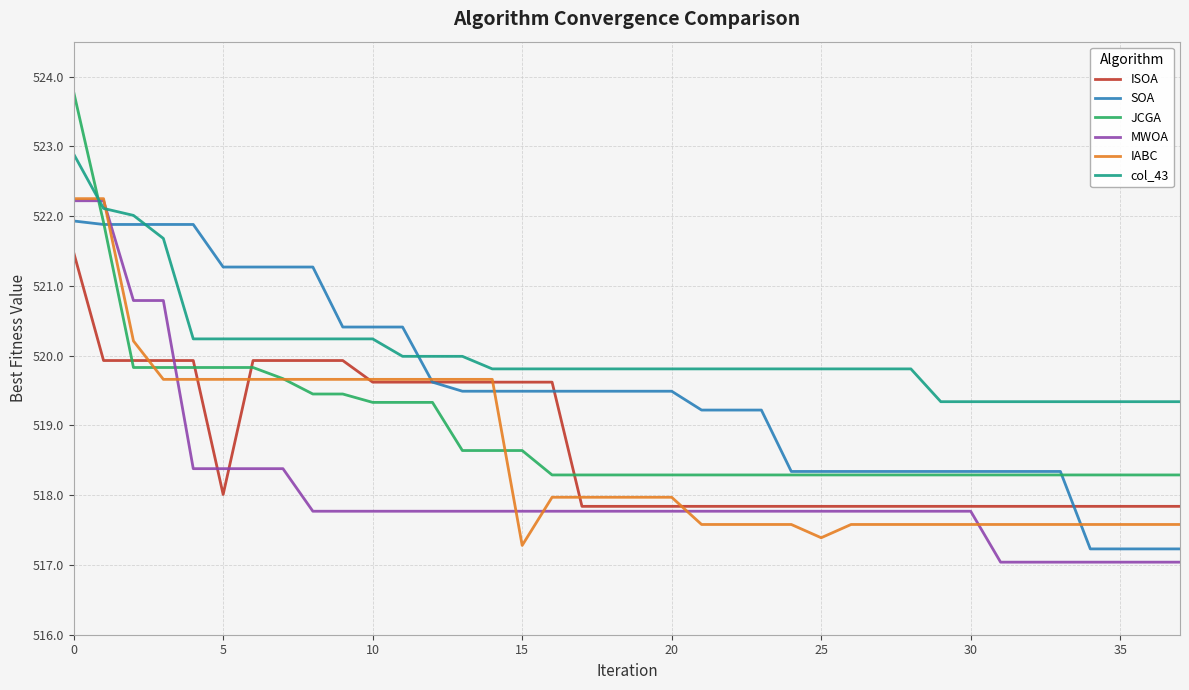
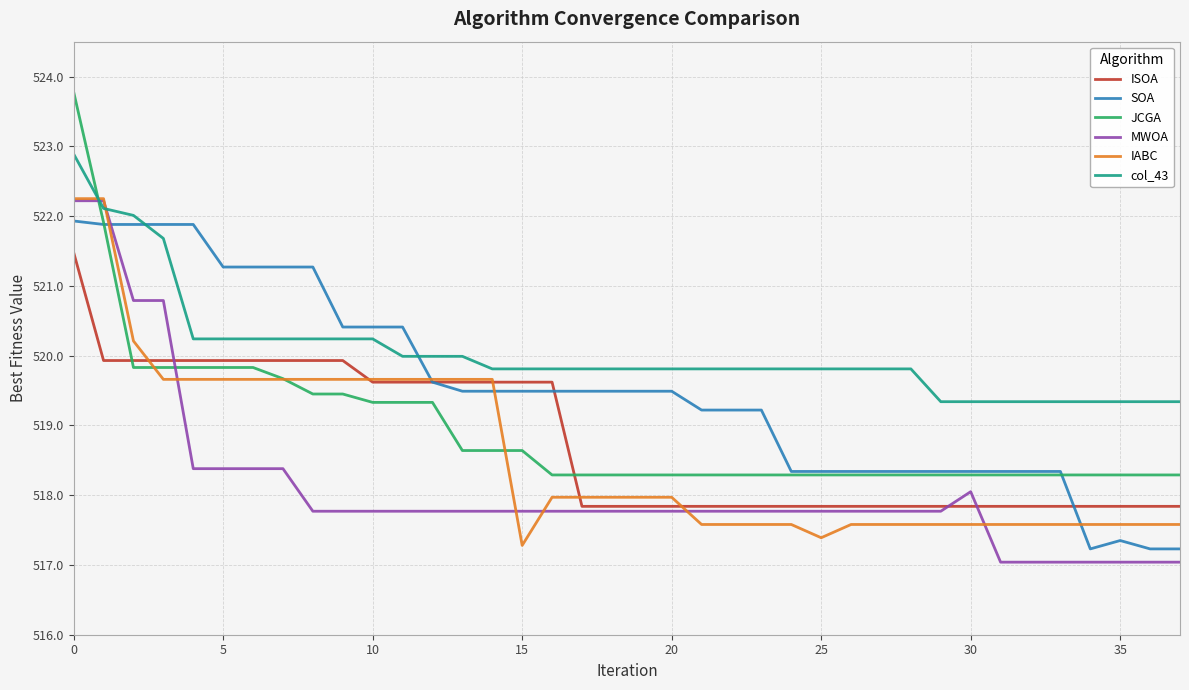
ISOA, 5: 518.0 -> 519.9
MWOA, 30: 517.8 -> 518.1
SOA, 35: 517.2 -> 517.4
